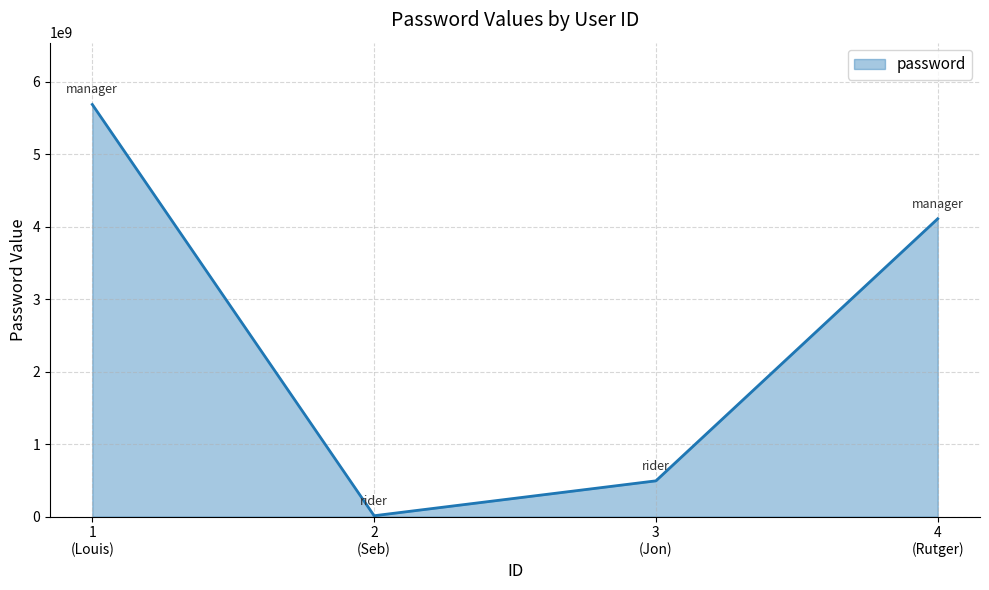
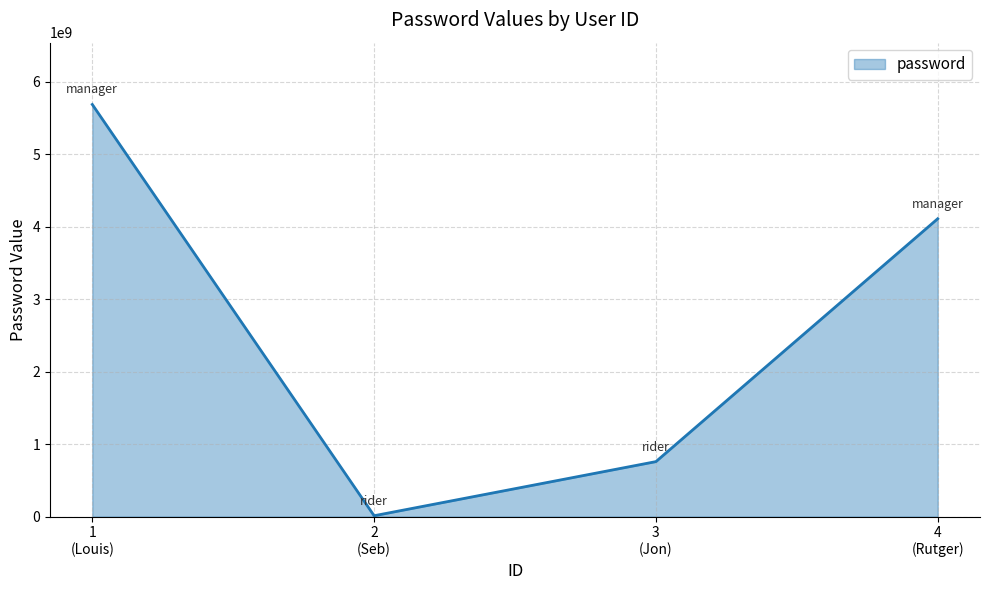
3 (Jon): 500000000 -> 800000000
